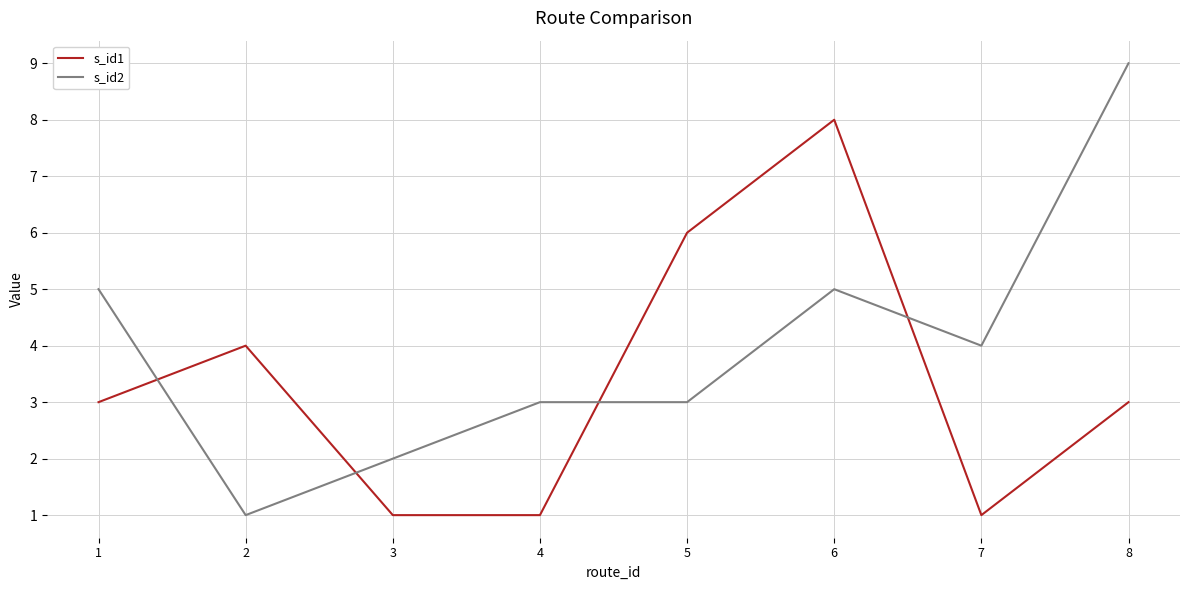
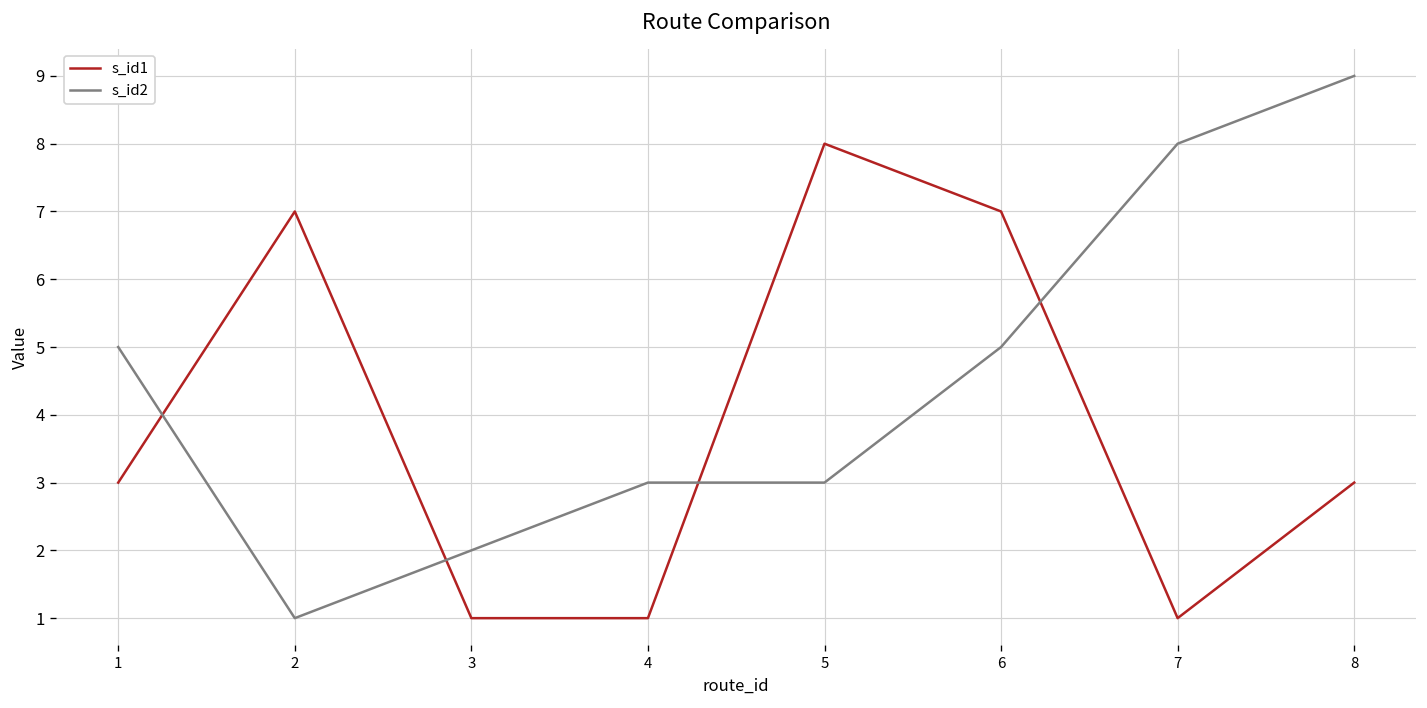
s_id1, 2: 4 -> 7
s_id1, 5: 6 -> 8
s_id1, 6: 8 -> 7
s_id2, 7: 4 -> 8
